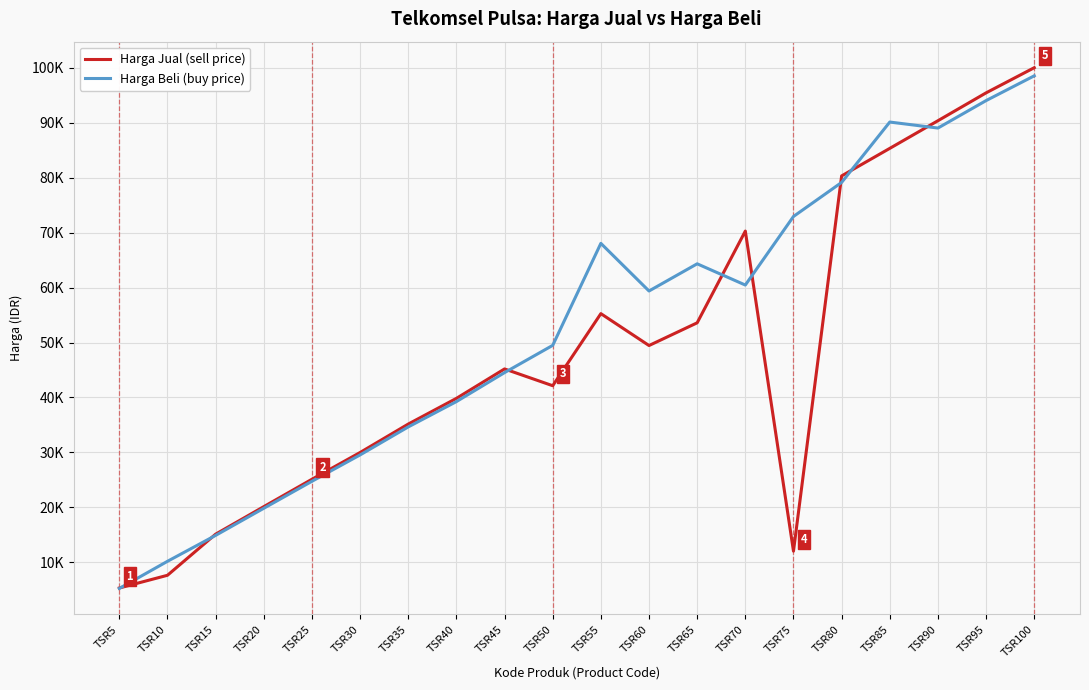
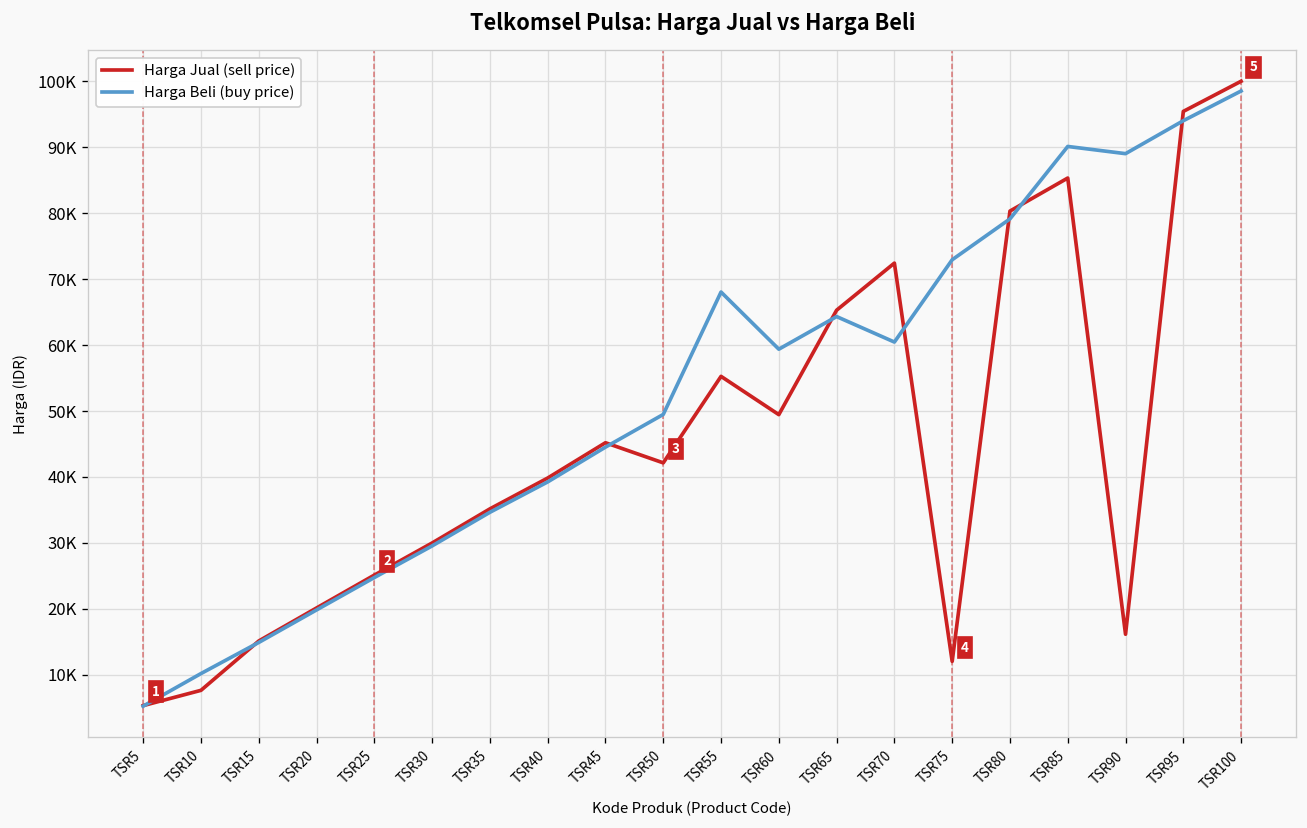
Harga Jual (sell price), TSR65: 54000 -> 65000
Harga Jual (sell price), TSR70: 70000 -> 72000
Harga Jual (sell price), TSR90: 90000 -> 16000
